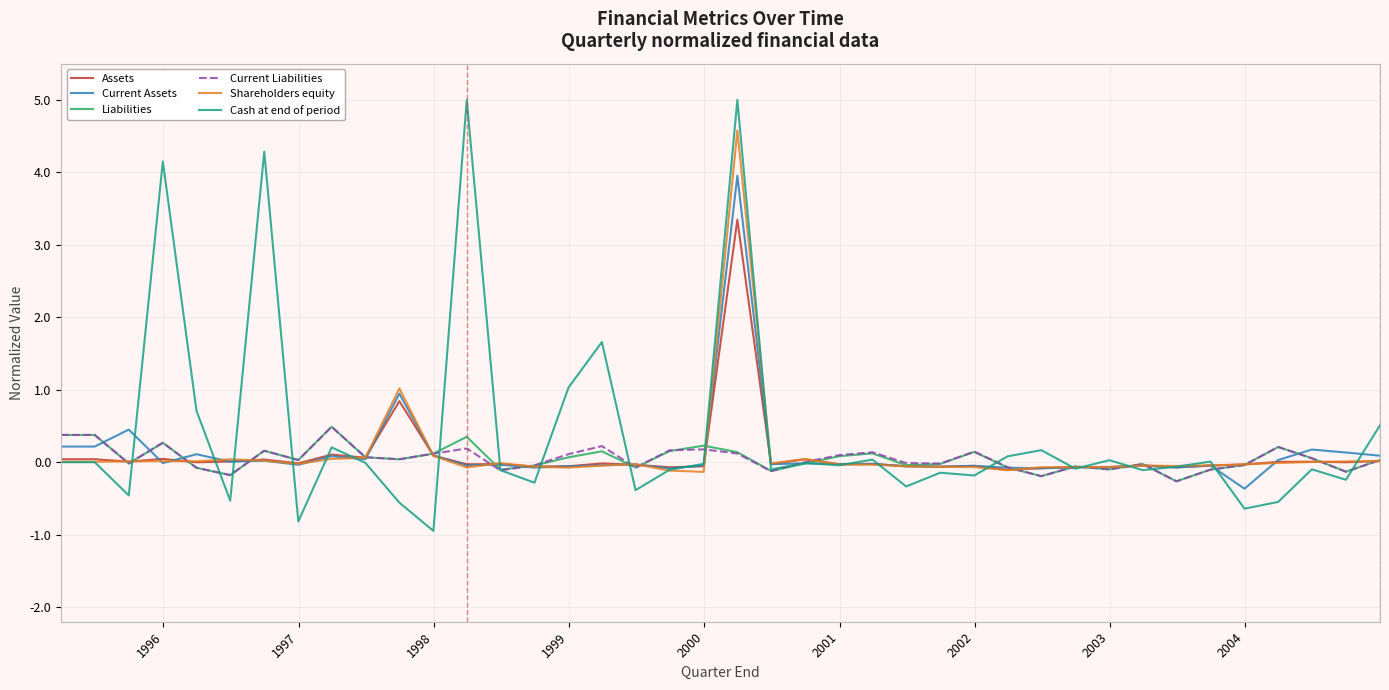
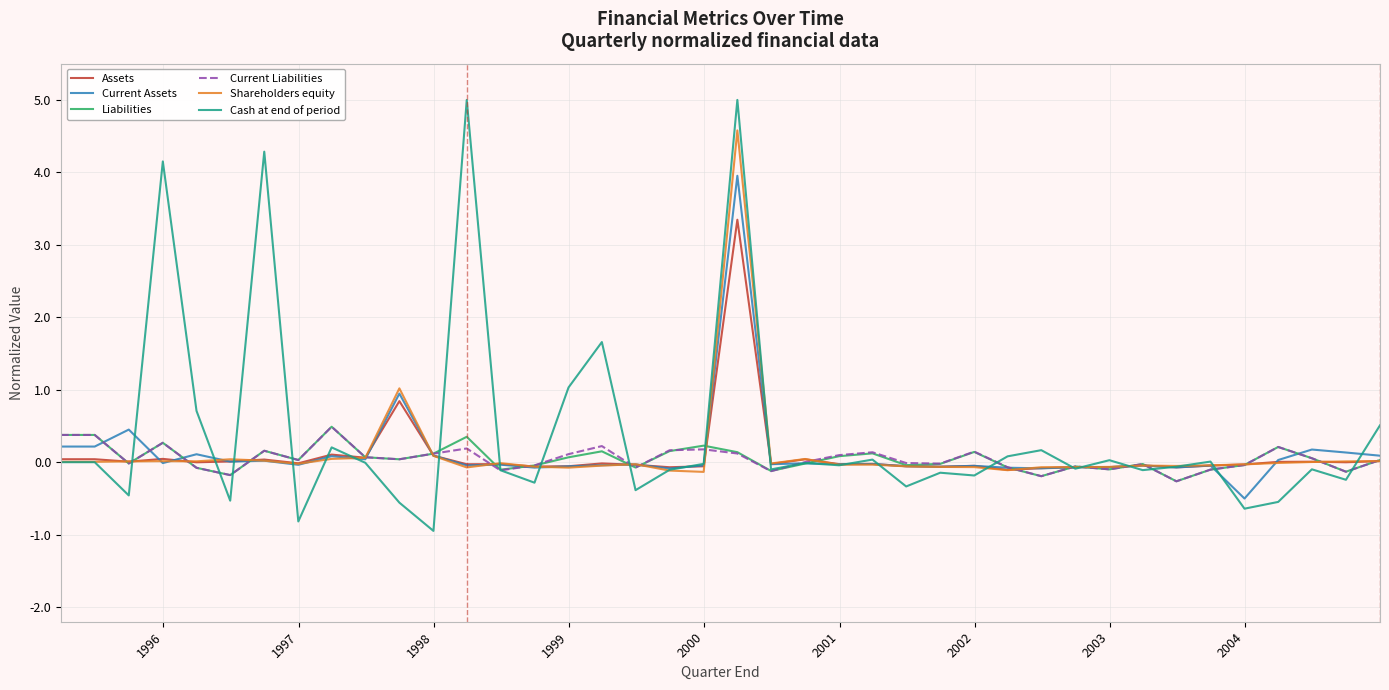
Current Assets, 2004: -0.4 -> -0.5
